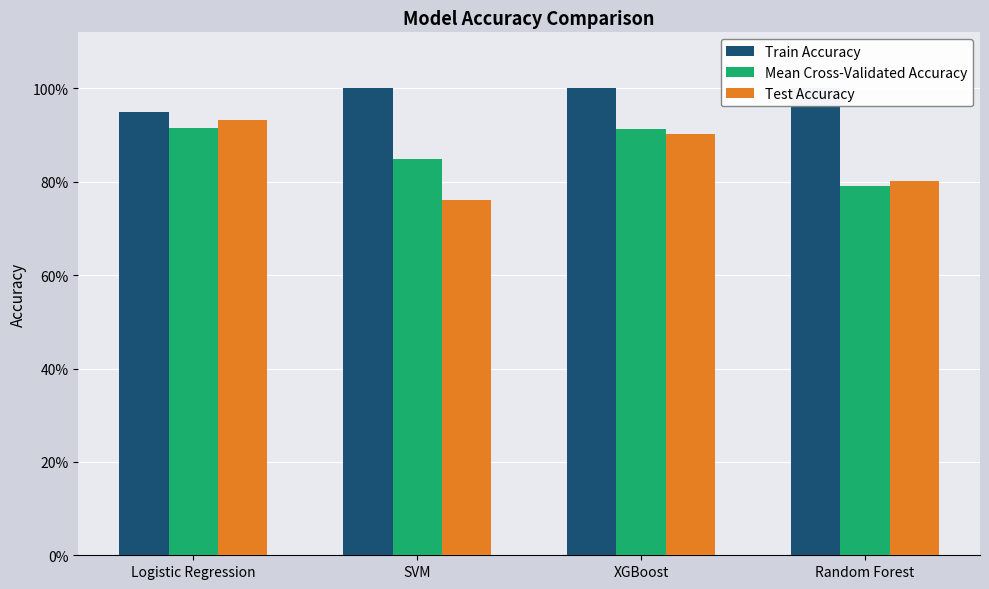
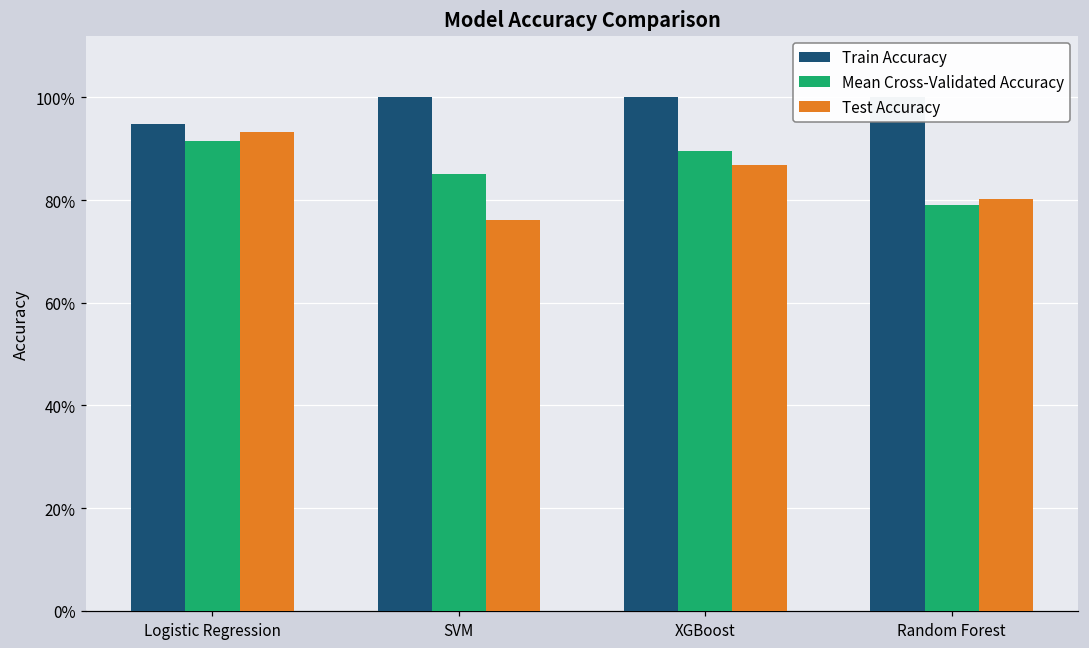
Mean Cross-Validated Accuracy, XGBoost: 91% -> 90%
Test Accuracy, XGBoost: 90% -> 87%
